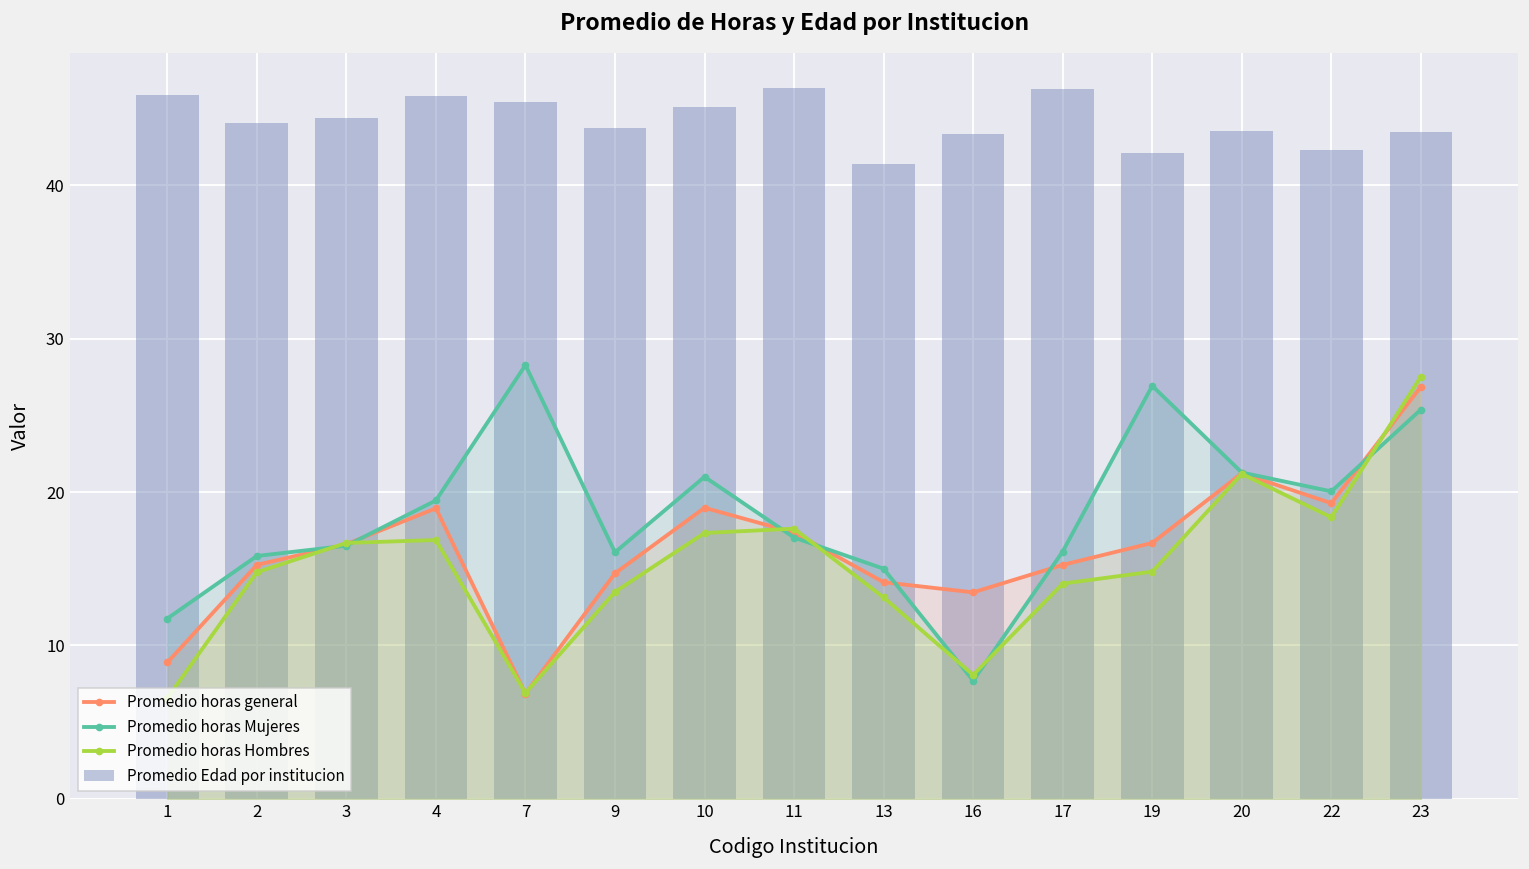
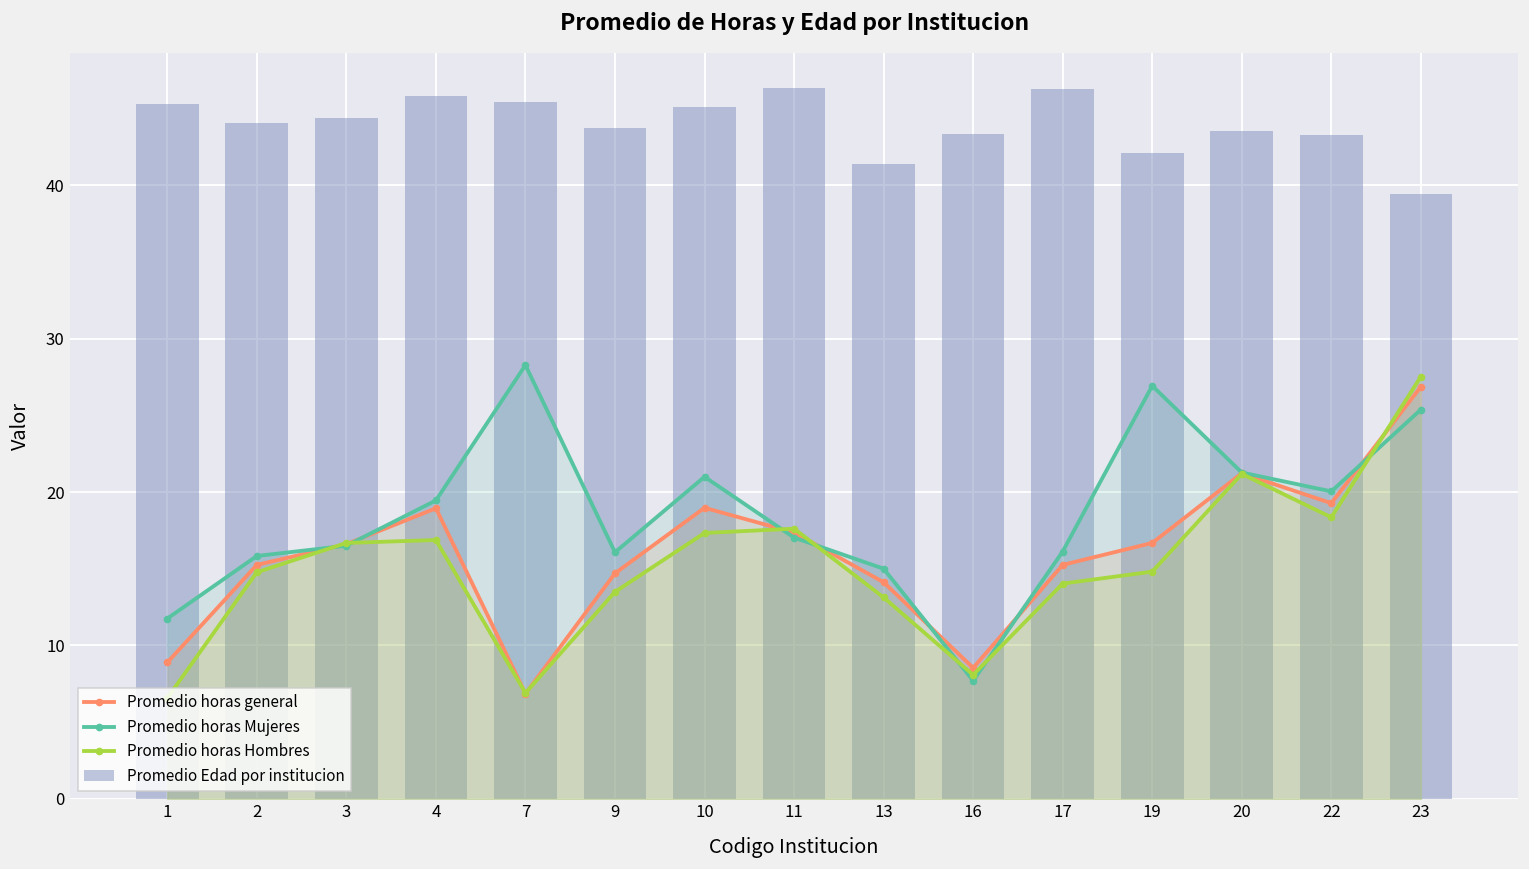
Promedio Edad por institucion, 1: 45.9 -> 45.3
Promedio horas general, 16: 13.5 -> 8.5
Promedio Edad por institucion, 22: 42.3 -> 43.3
Promedio Edad por institucion, 23: 43.5 -> 39.4
